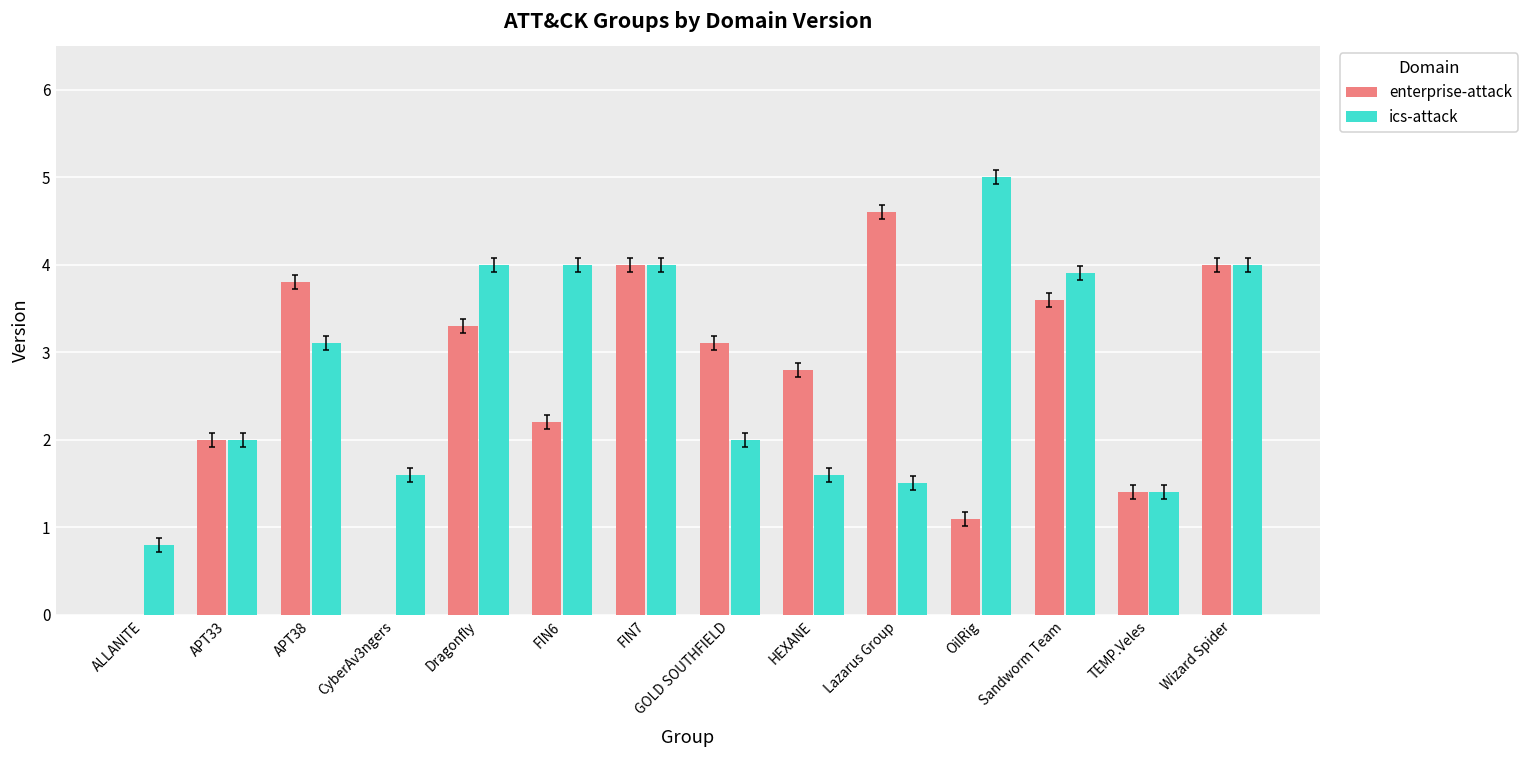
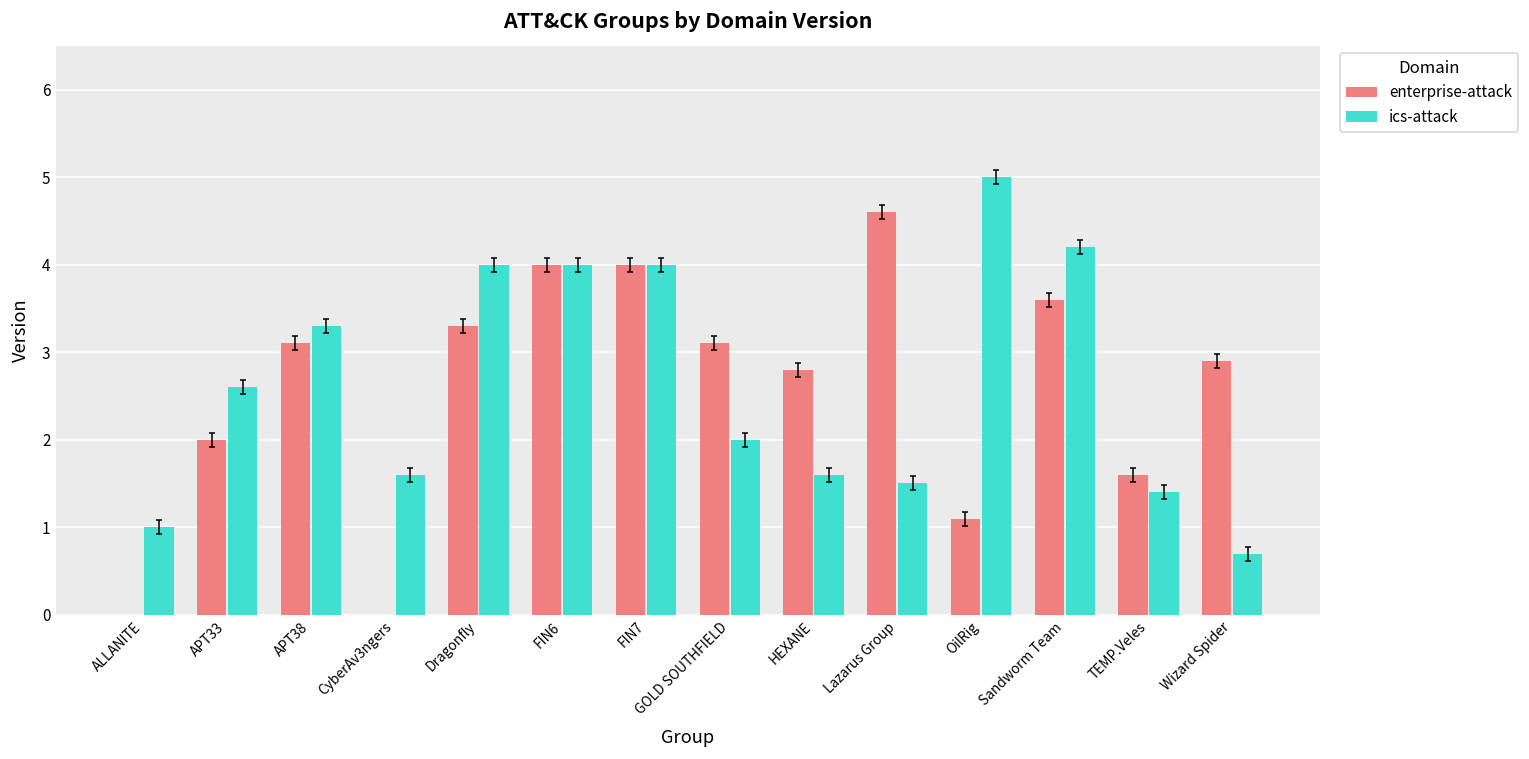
ics-attack, ALLANITE: 0.8 -> 1.0
ics-attack, APT33: 2.0 -> 2.6
enterprise-attack, APT38: 3.8 -> 3.1
ics-attack, APT38: 3.1 -> 3.3
enterprise-attack, FIN6: 2.2 -> 4.0
ics-attack, Sandworm Team: 3.9 -> 4.2
enterprise-attack, TEMP.Veles: 1.4 -> 1.6
enterprise-attack, Wizard Spider: 4.0 -> 2.9
ics-attack, Wizard Spider: 4.0 -> 0.7
